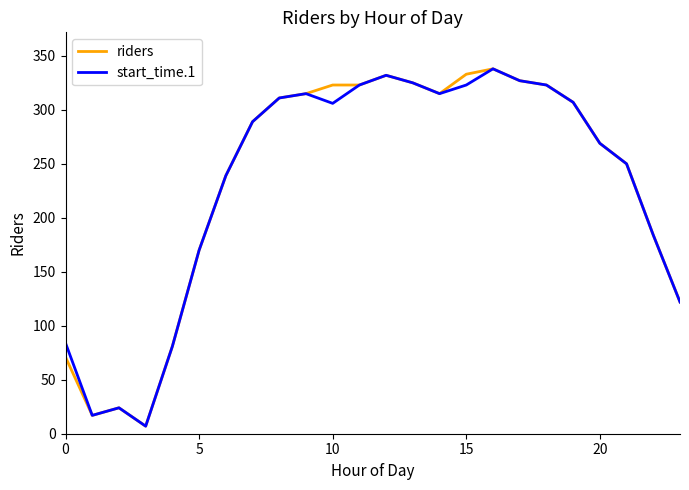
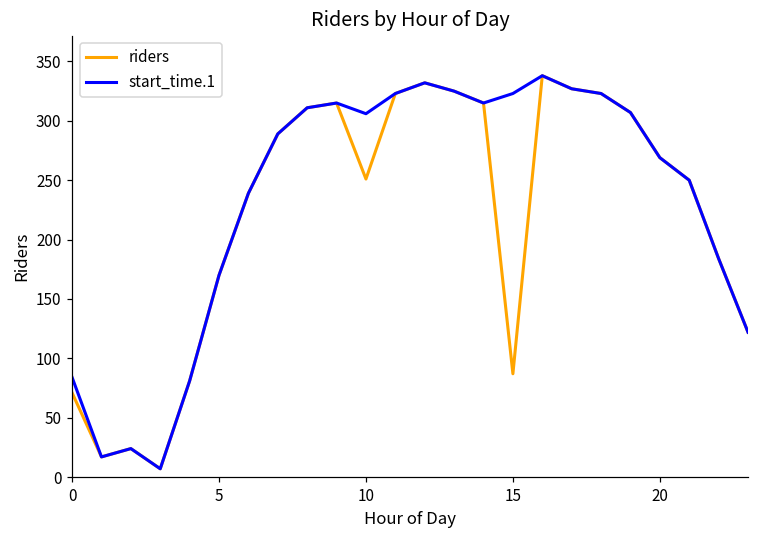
riders, 10: 323 -> 251
riders, 15: 333 -> 87
